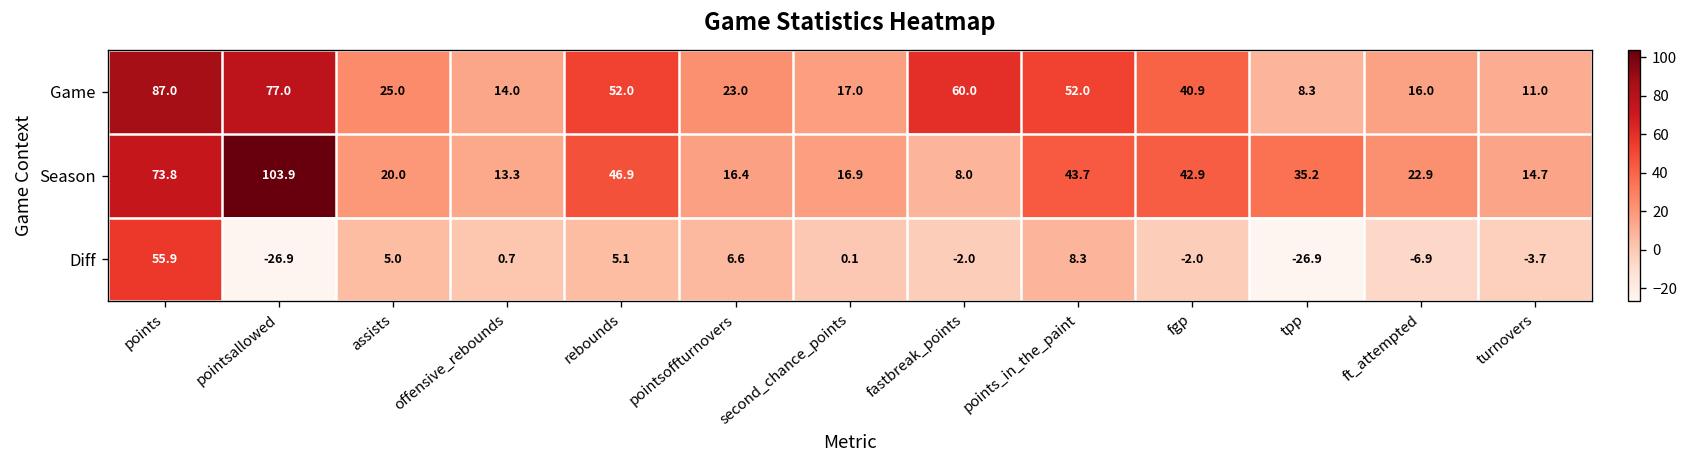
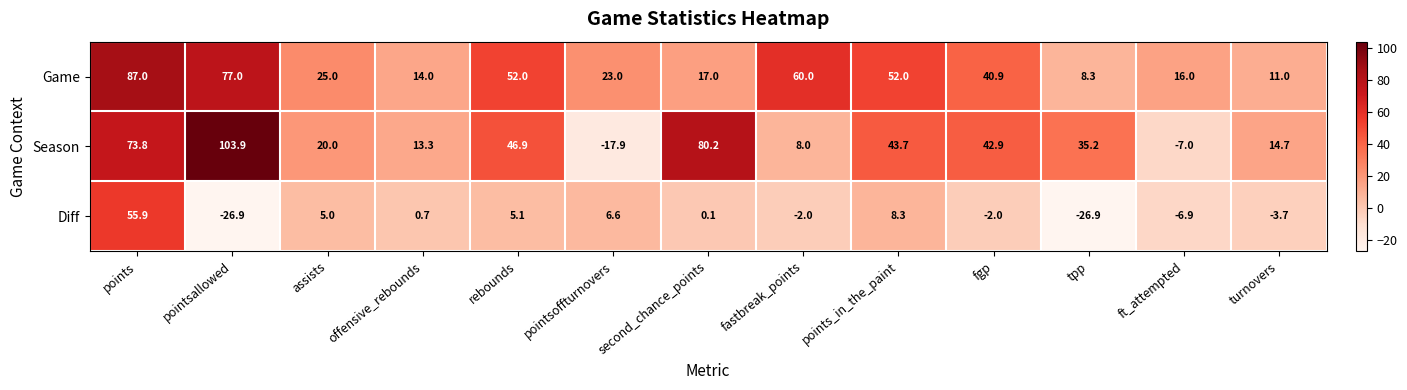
Season, pointsoffturnovers: 16.4 -> -17.9
Season, second_chance_points: 16.9 -> 80.2
Season, ft_attempted: 22.9 -> -7.0
